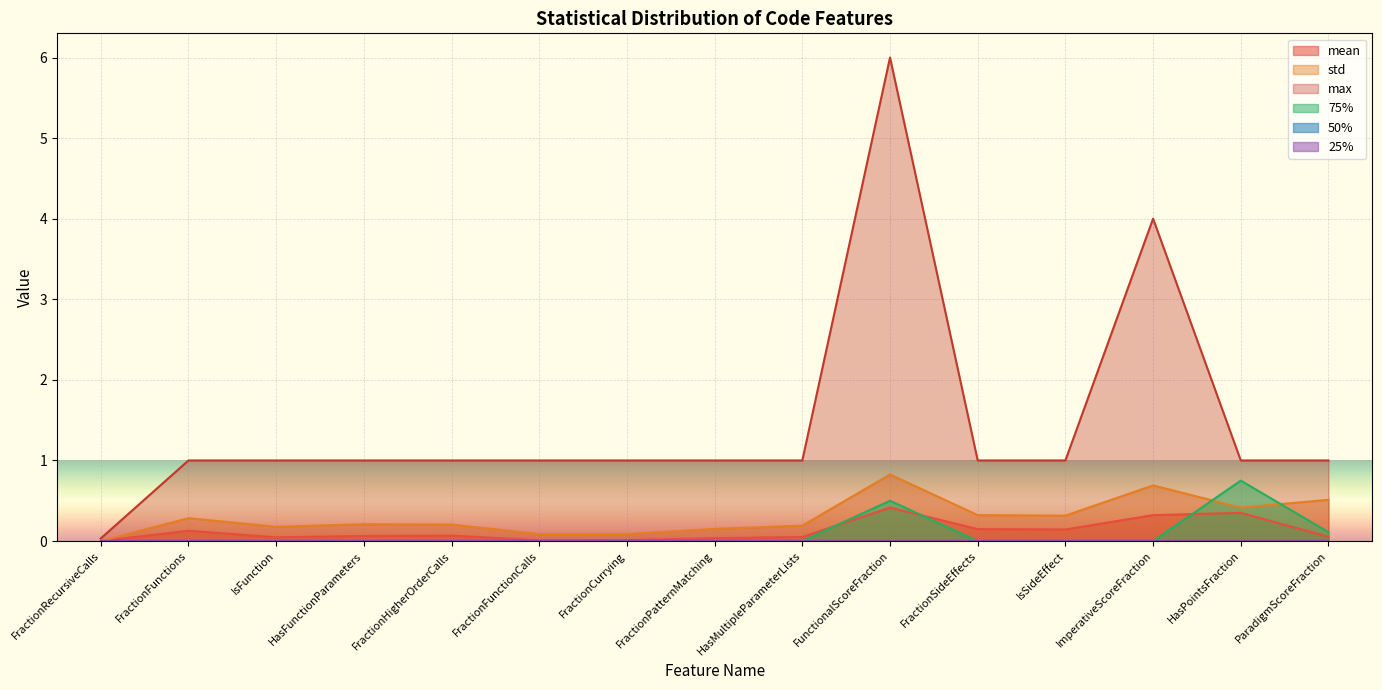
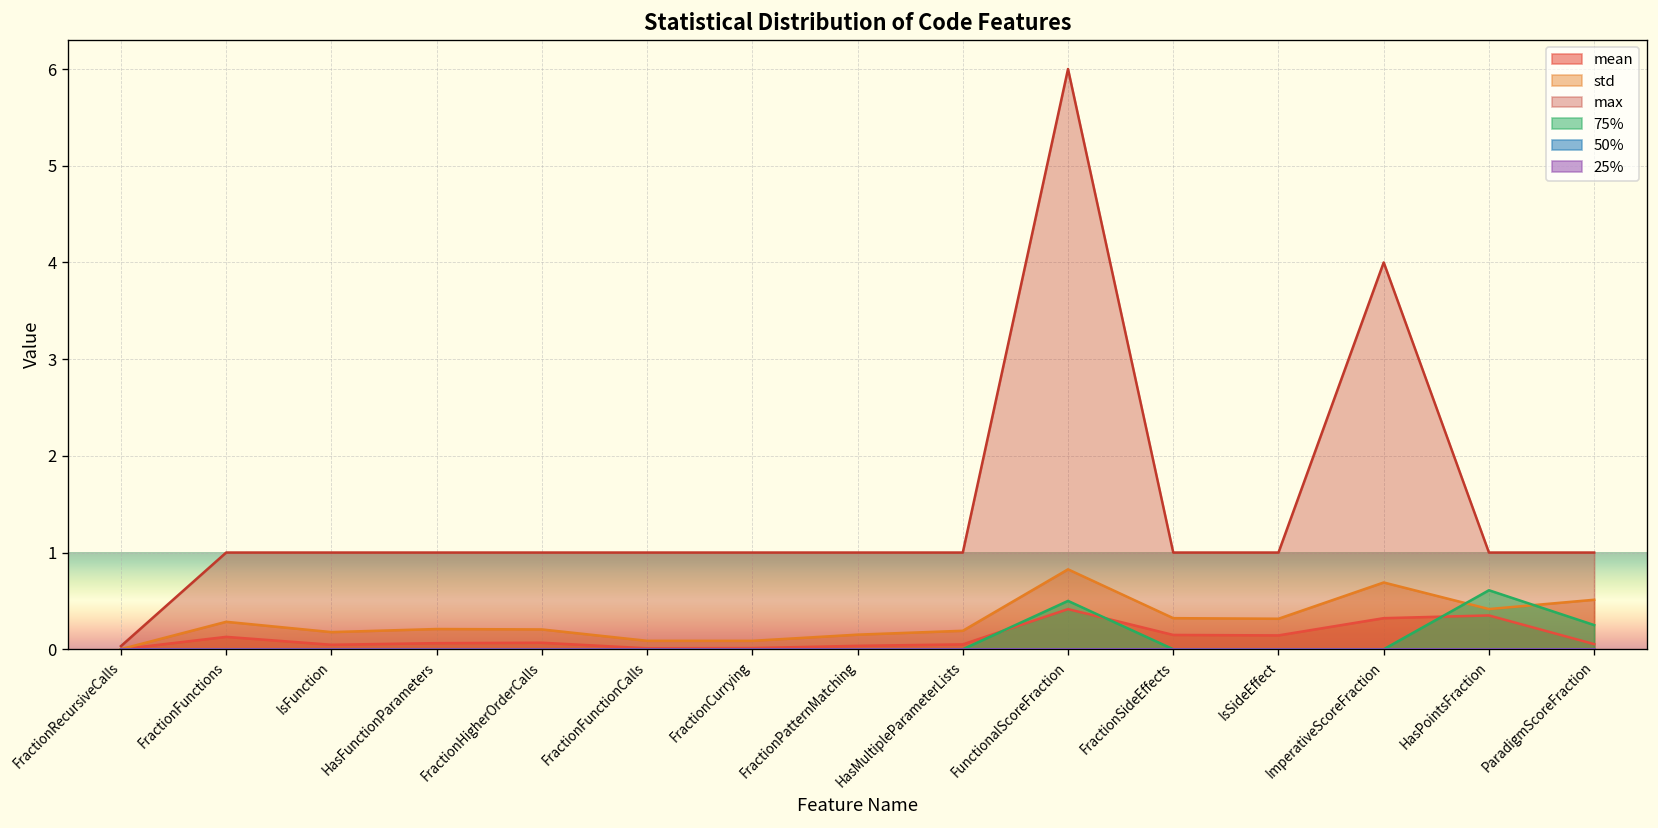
75%, HasPointsFraction: 0.8 -> 0.6
75%, ParadigmScoreFraction: 0.1 -> 0.3
